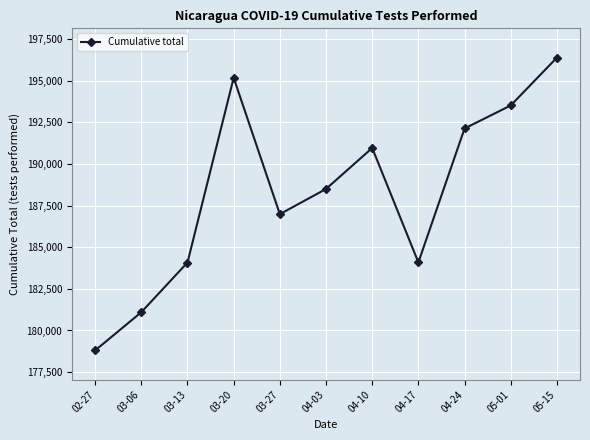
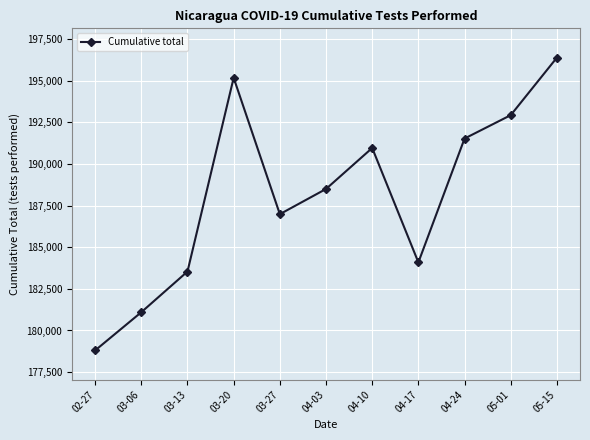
03-13: 184,100 -> 183,500
04-24: 192,100 -> 191,500
05-01: 193,500 -> 192,900
